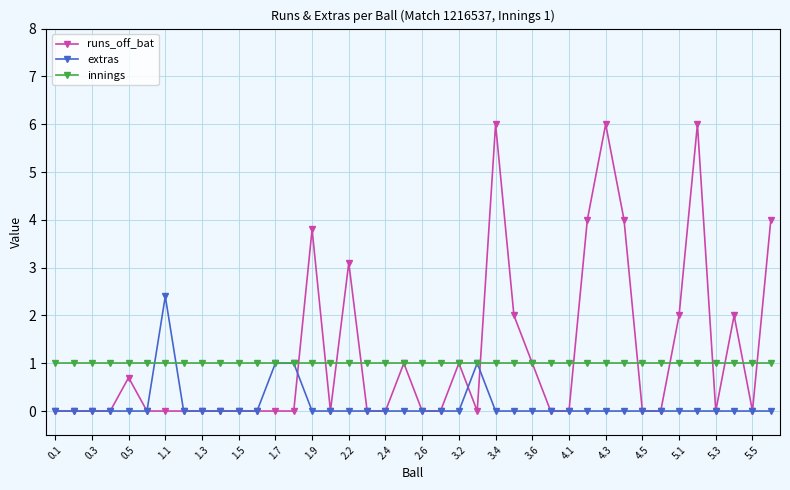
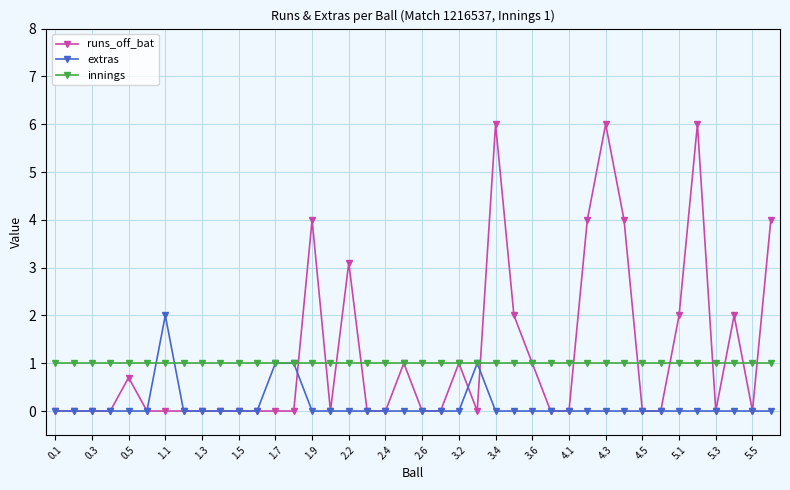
extras, 1.1: 2.4 -> 2.0
runs_off_bat, 1.9: 3.8 -> 4.0
